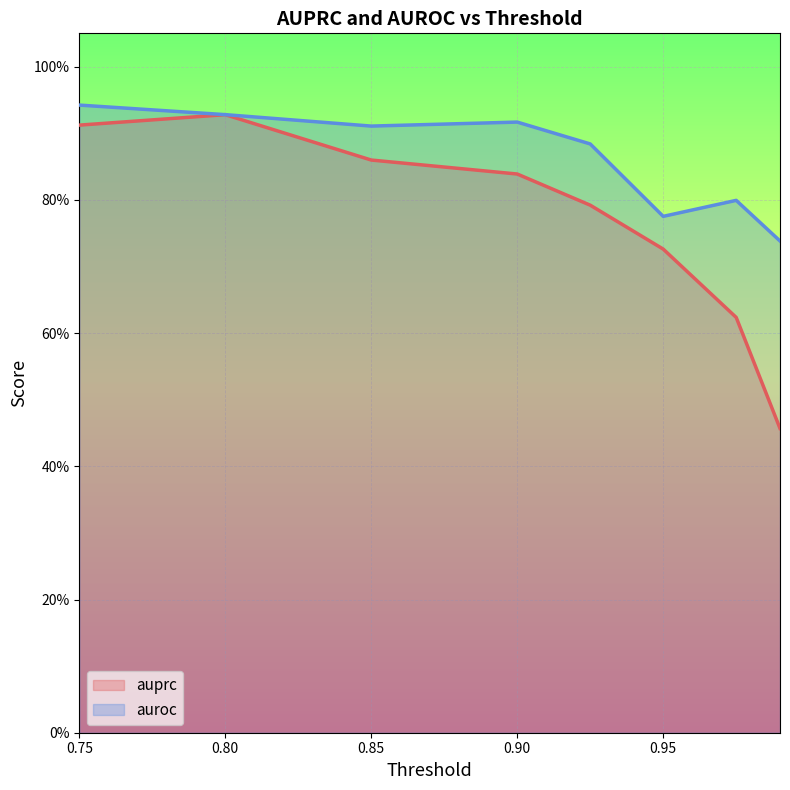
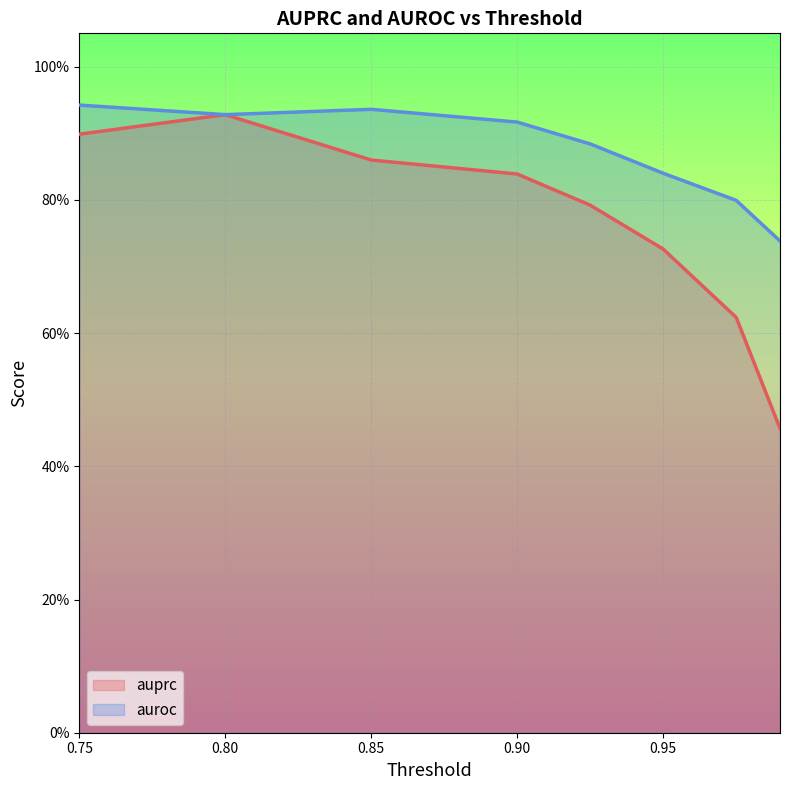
auprc, 0.75: 91% -> 90%
auroc, 0.85: 91% -> 94%
auroc, 0.95: 78% -> 84%
